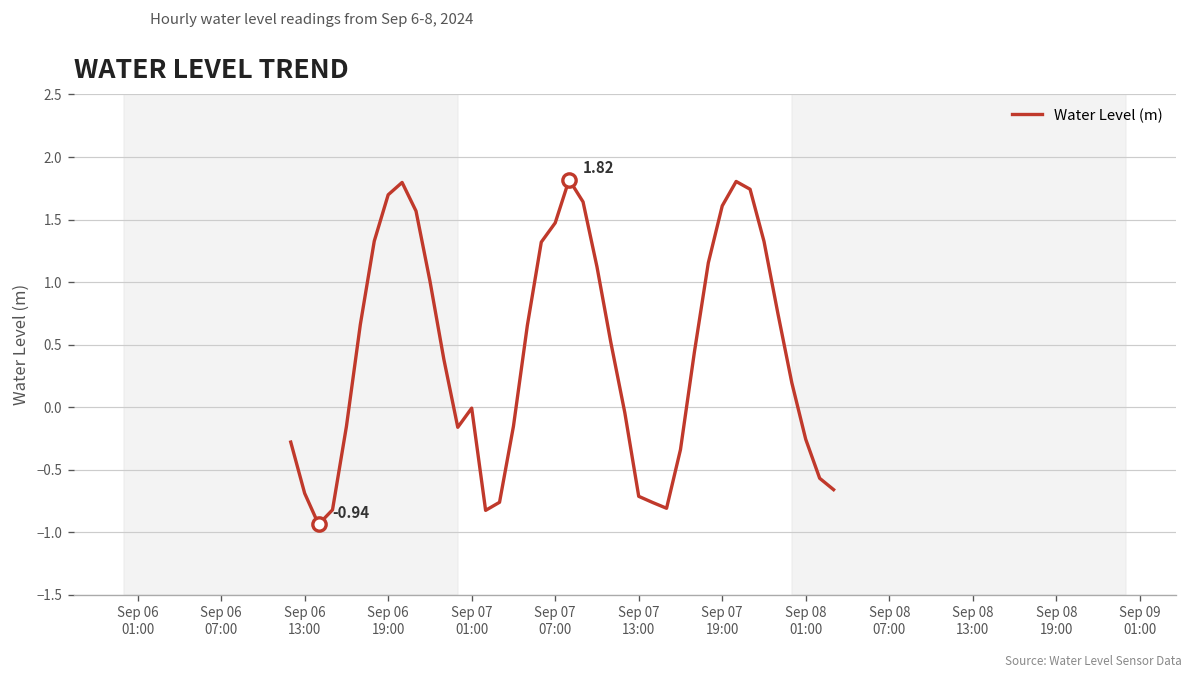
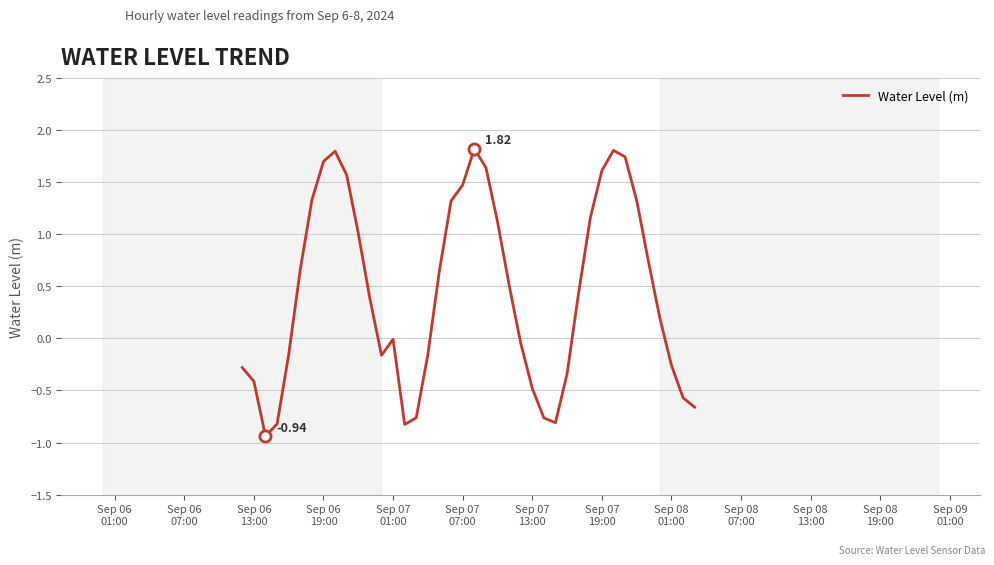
Water Level (m), Sep 06 13:00: -0.69 -> -0.41
Water Level (m), Sep 07 13:00: -0.71 -> -0.48
